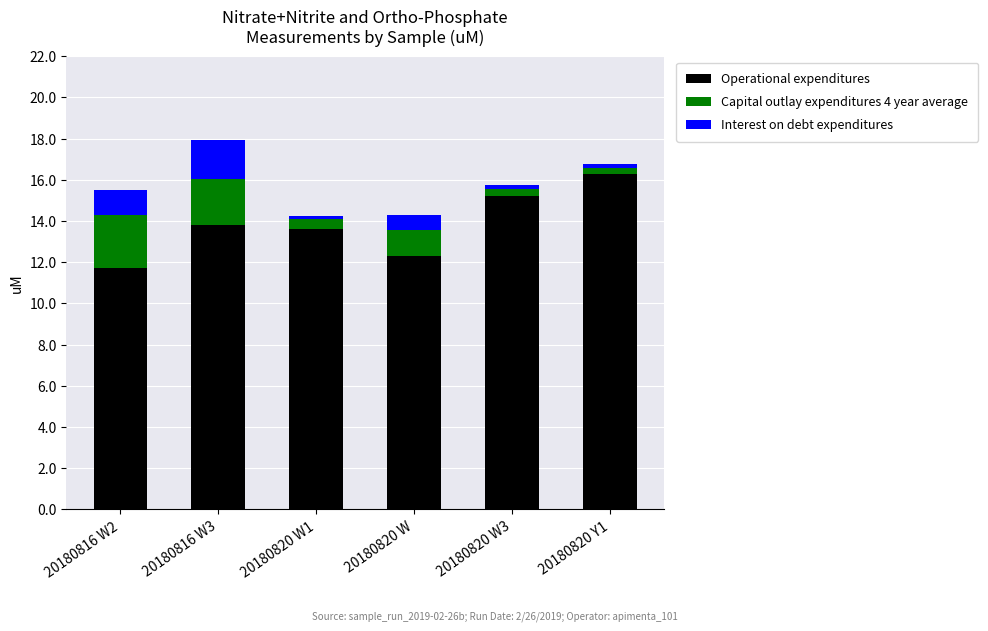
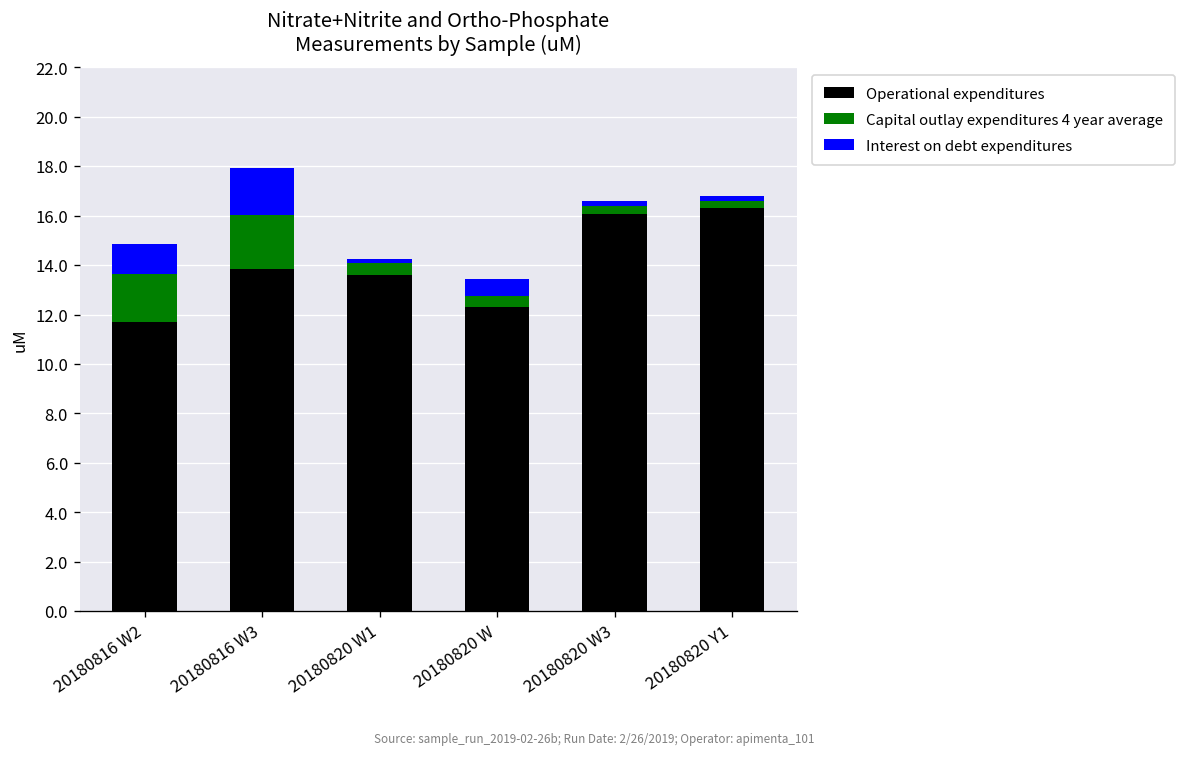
Capital outlay expenditures 4 year average, 20180816 W2: 2.6 -> 1.9
Capital outlay expenditures 4 year average, 20180820 W: 1.3 -> 0.4
Operational expenditures, 20180820 W3: 15.2 -> 16.1
